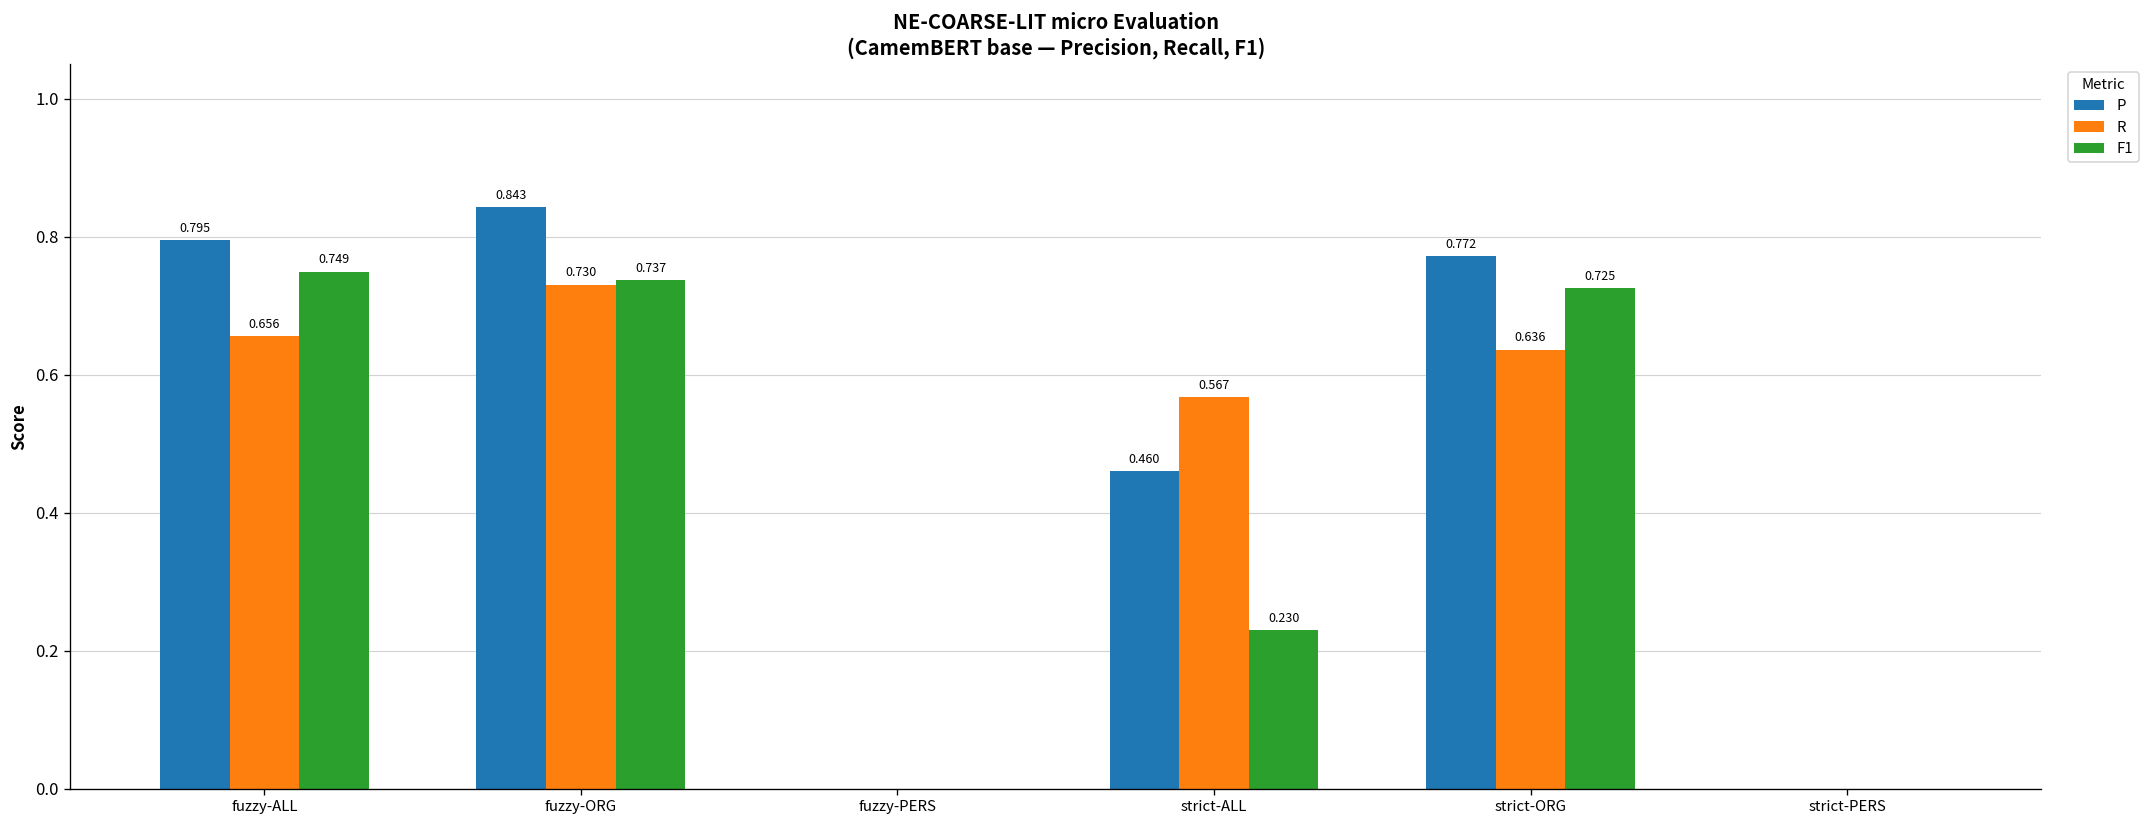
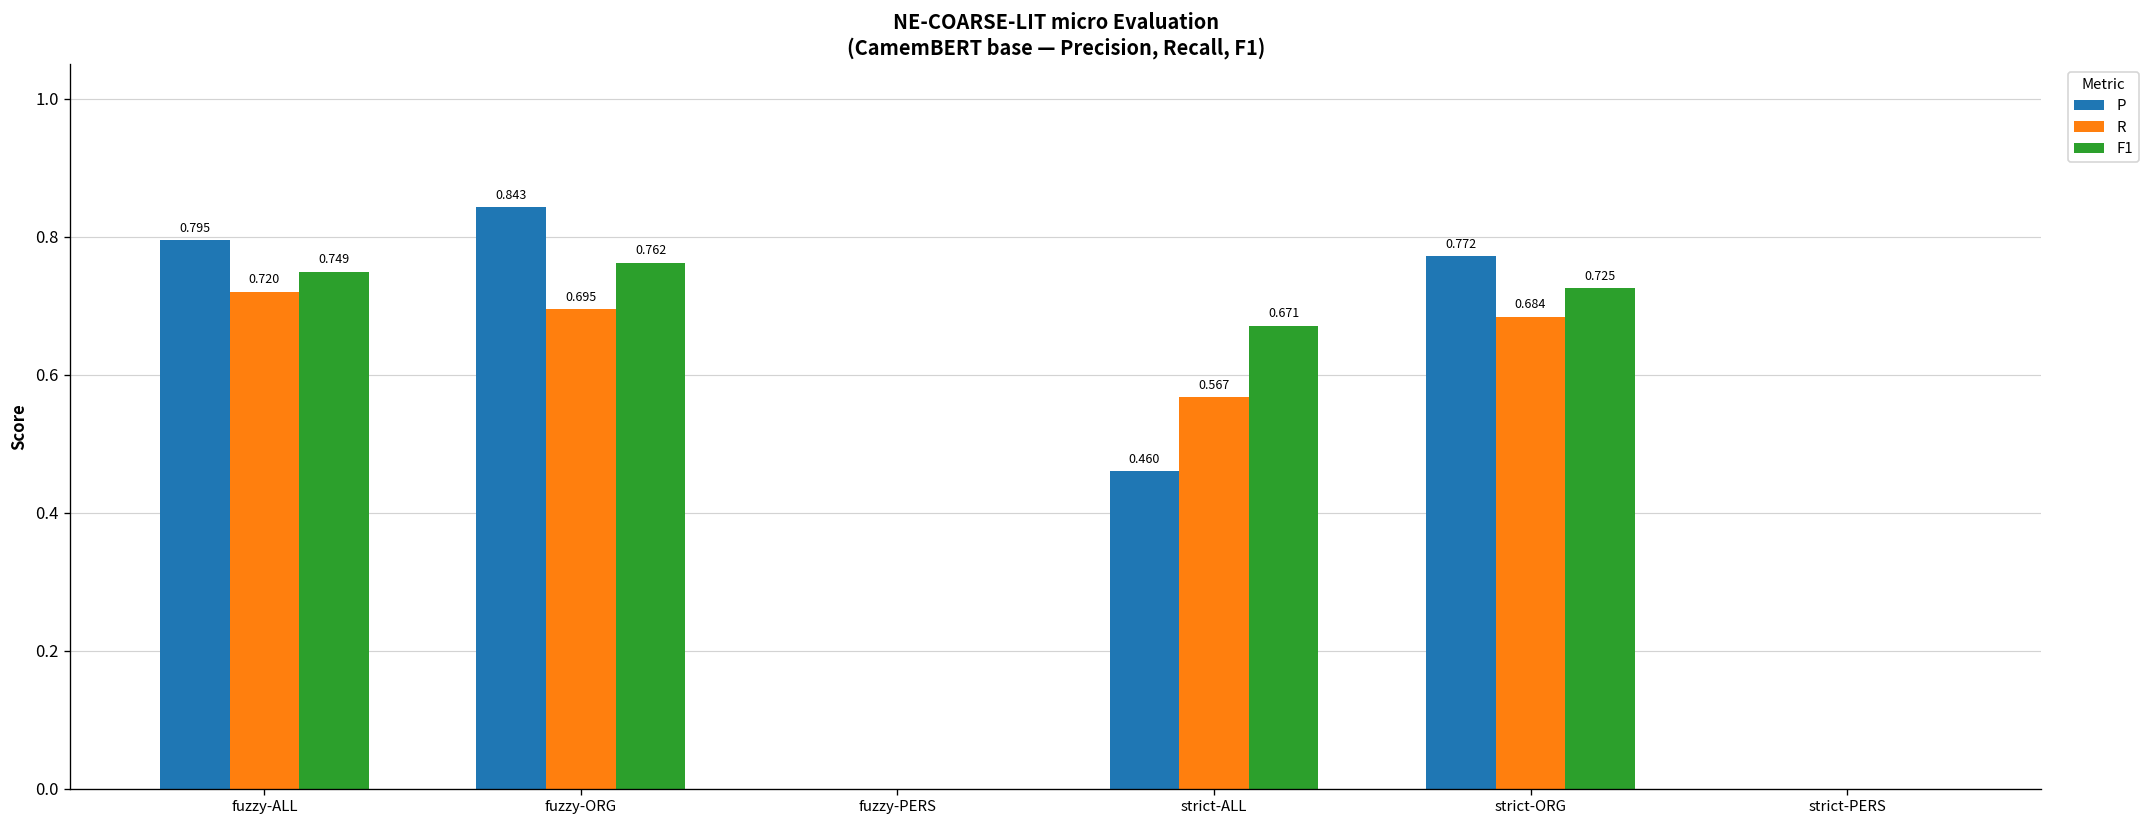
R, fuzzy-ALL: 0.656 -> 0.720
R, fuzzy-ORG: 0.730 -> 0.695
F1, fuzzy-ORG: 0.737 -> 0.762
F1, strict-ALL: 0.230 -> 0.671
R, strict-ORG: 0.636 -> 0.684
